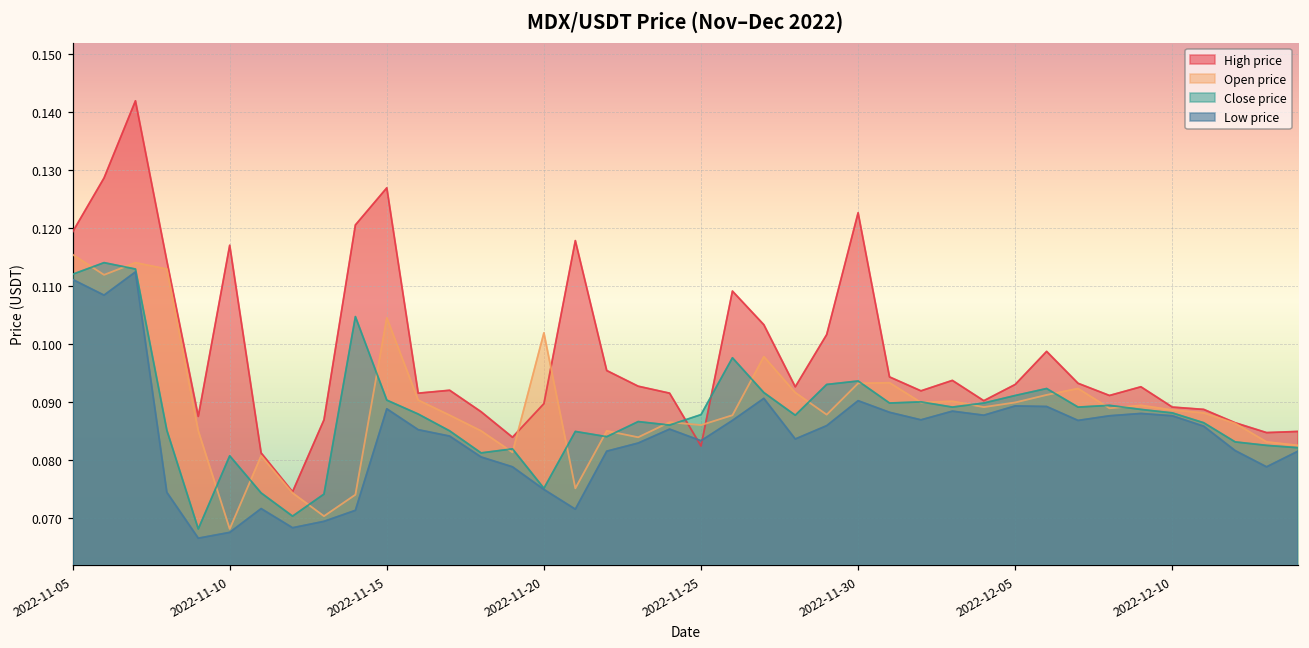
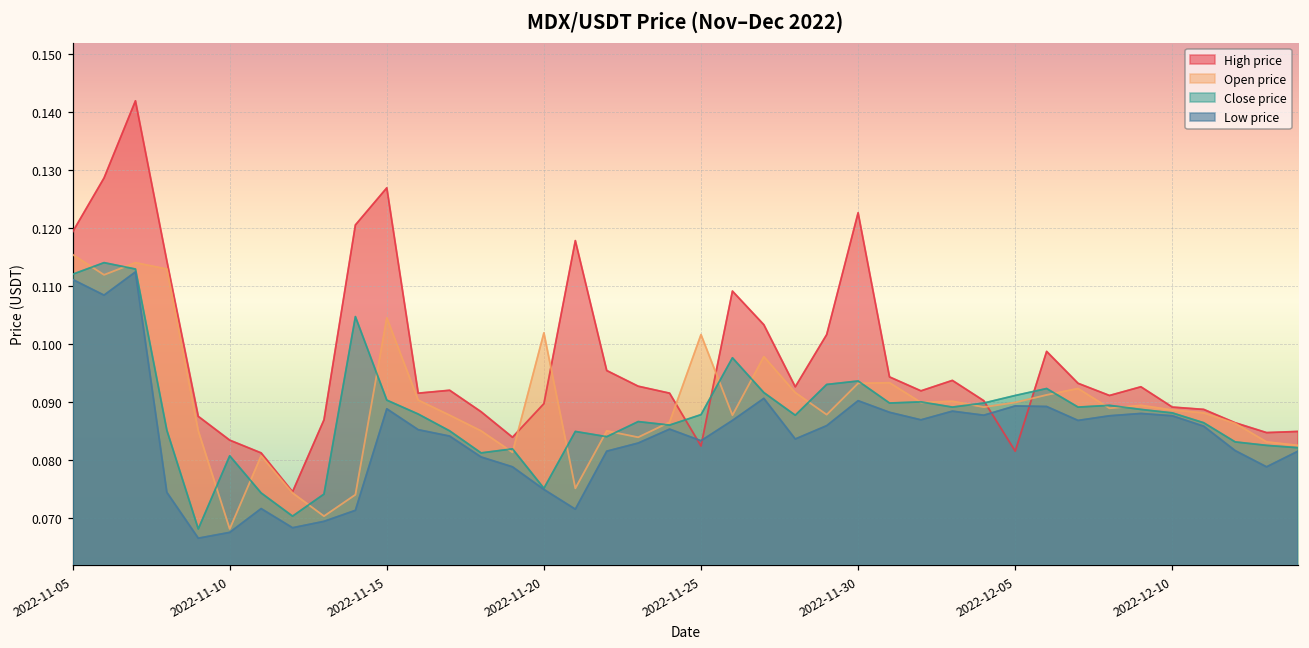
High price, 2022-11-10: 0.117 -> 0.084
Open price, 2022-11-25: 0.086 -> 0.102
High price, 2022-12-05: 0.093 -> 0.082
